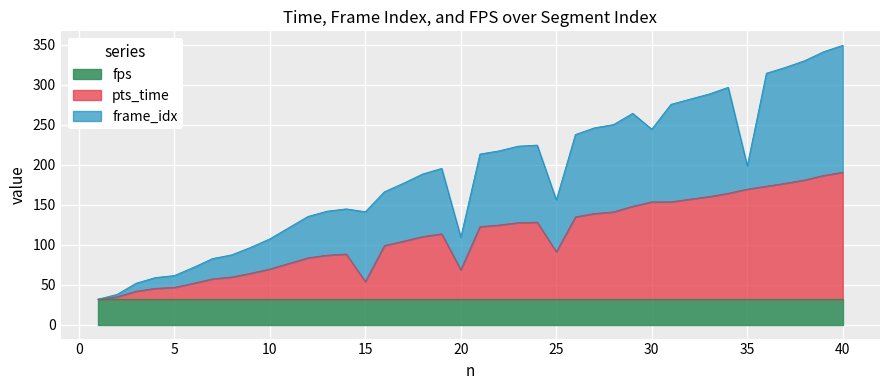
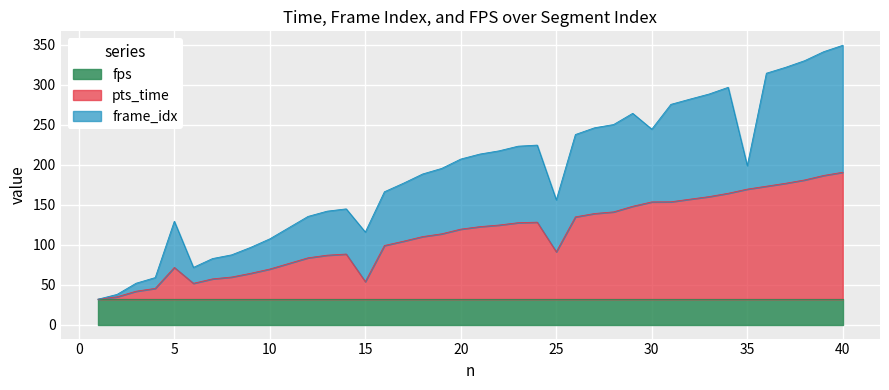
pts_time, 5: 50 -> 70
frame_idx, 5: 10 -> 60
frame_idx, 15: 90 -> 60
pts_time, 20: 70 -> 120
frame_idx, 20: 40 -> 90
